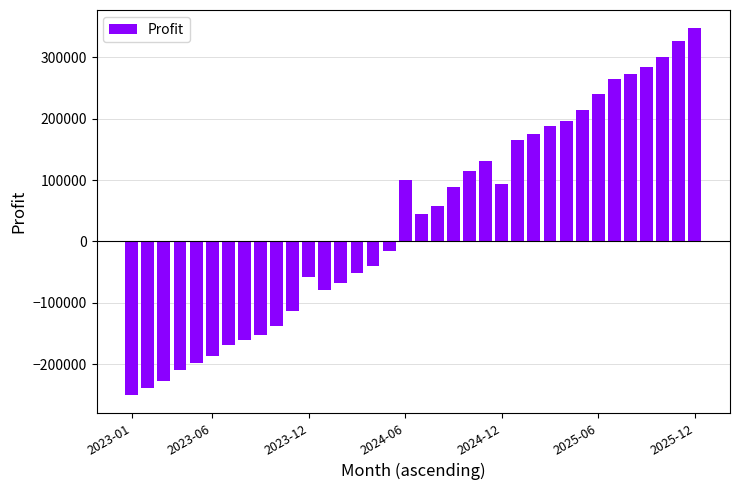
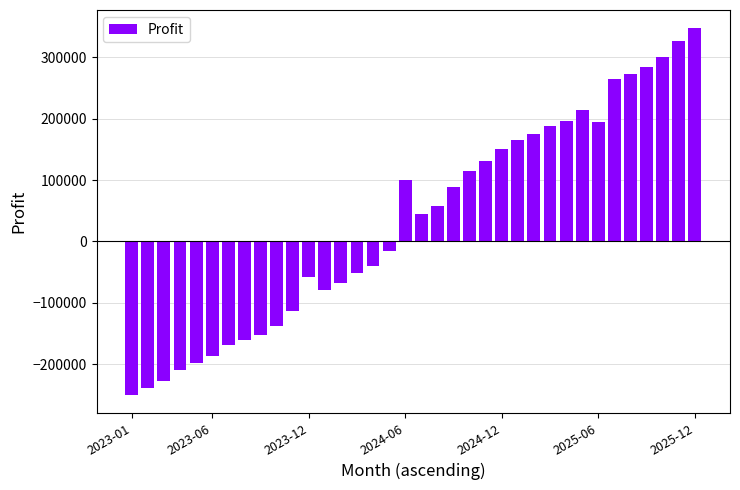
2024-12: 90000 -> 150000
2025-06: 240000 -> 190000
